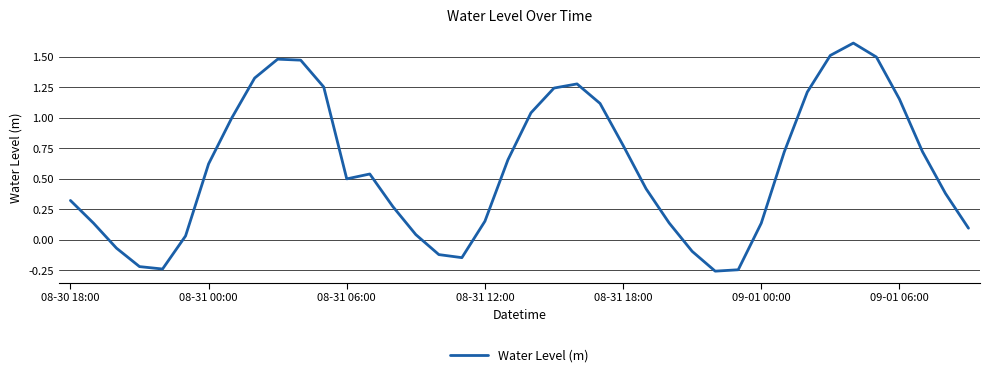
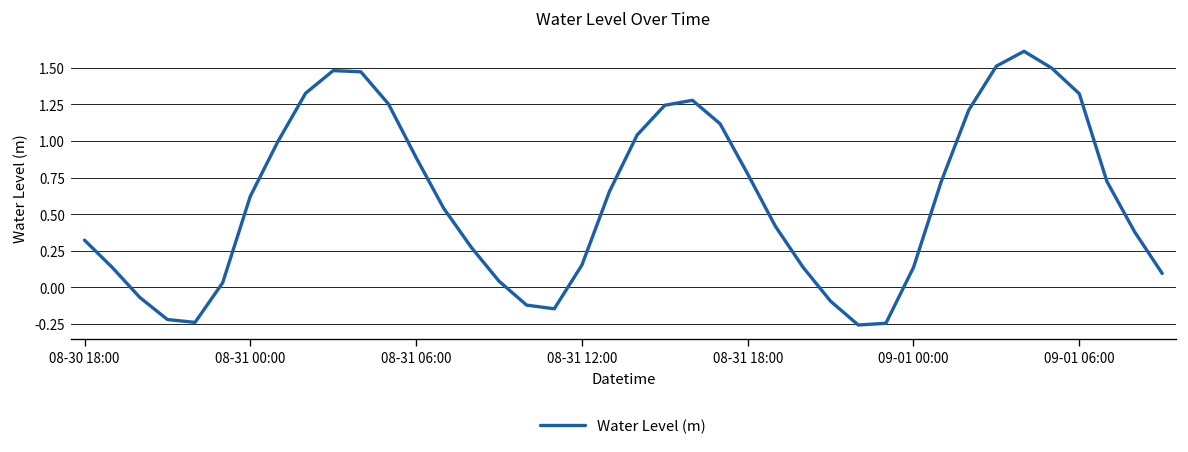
08-31 06:00: 0.50 -> 0.89
09-01 06:00: 1.15 -> 1.32
